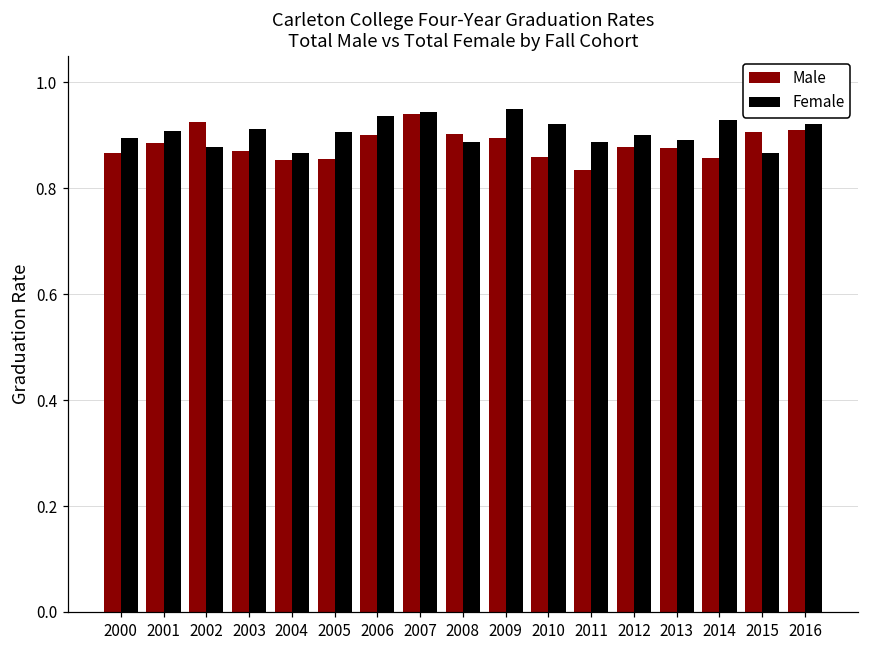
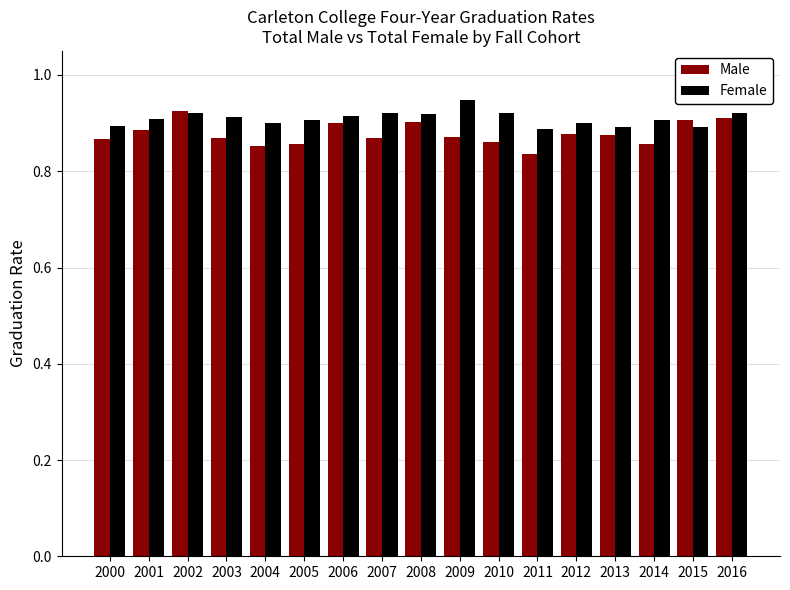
Female, 2002: 0.88 -> 0.92
Female, 2004: 0.87 -> 0.90
Female, 2006: 0.94 -> 0.92
Male, 2007: 0.94 -> 0.87
Female, 2007: 0.94 -> 0.92
Female, 2008: 0.89 -> 0.92
Male, 2009: 0.90 -> 0.87
Female, 2014: 0.93 -> 0.91
Female, 2015: 0.87 -> 0.89
